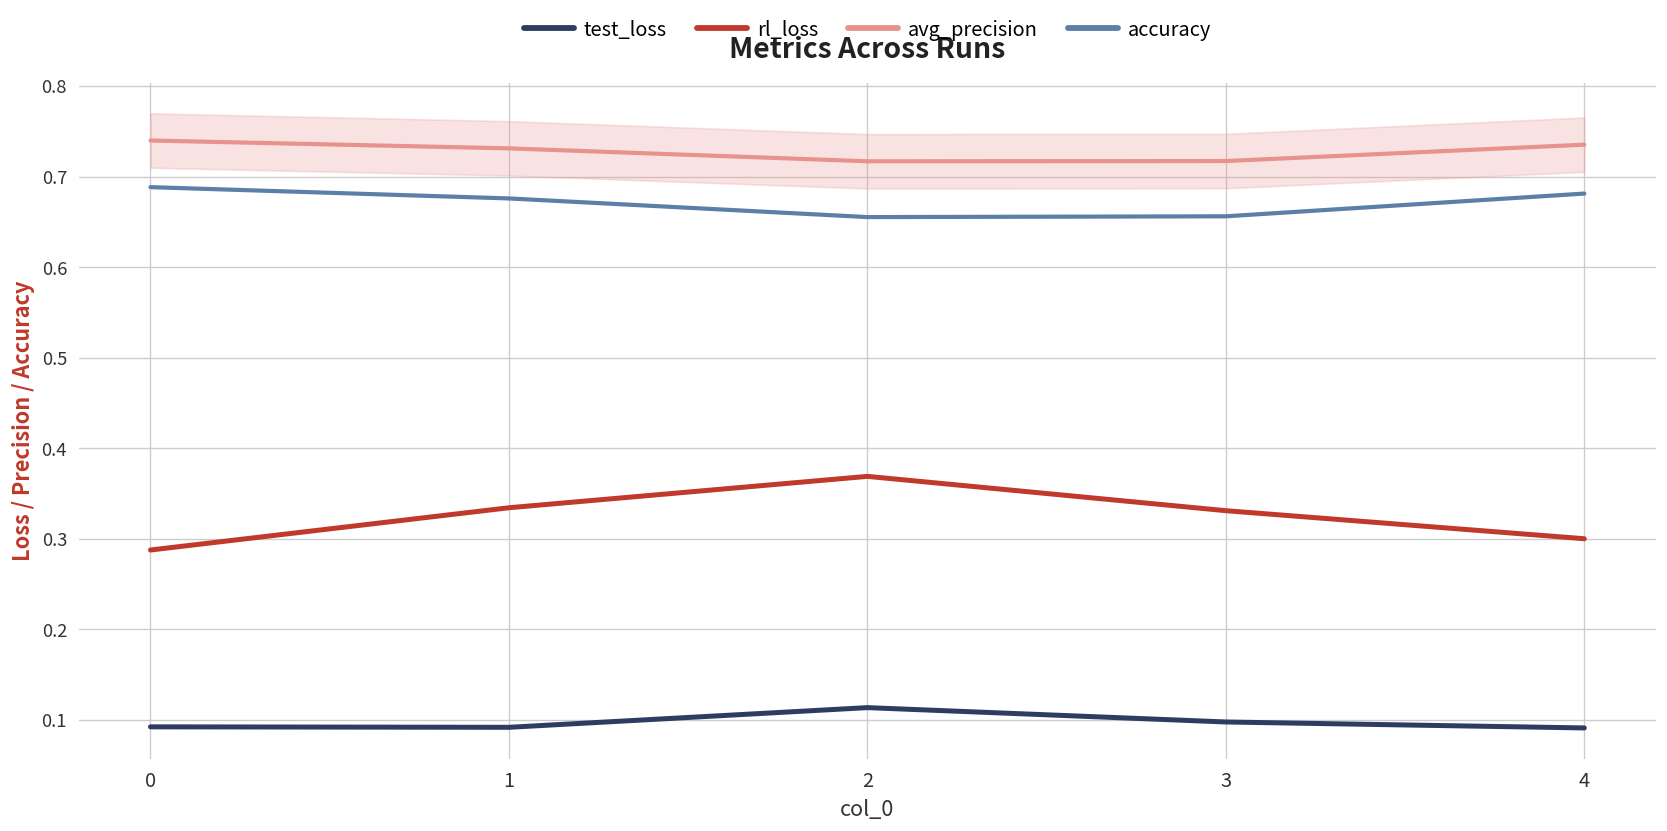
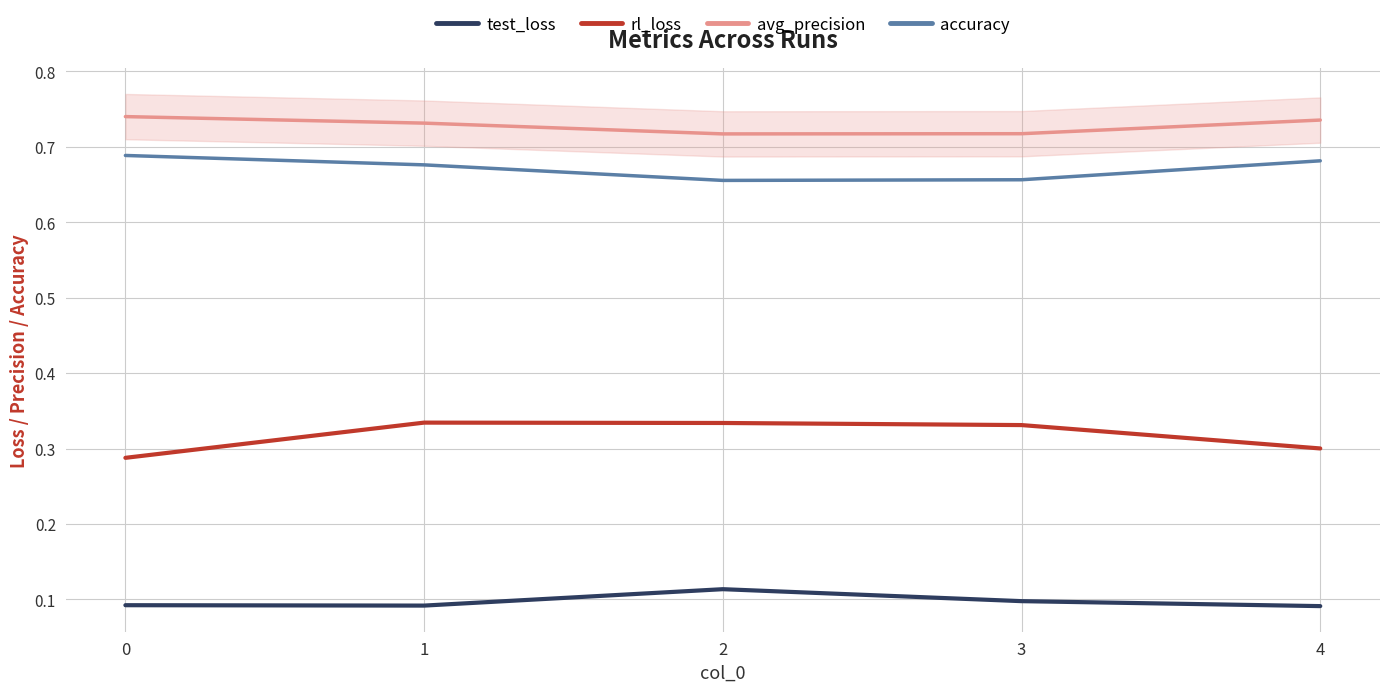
rl_loss, 2: 0.37 -> 0.33
